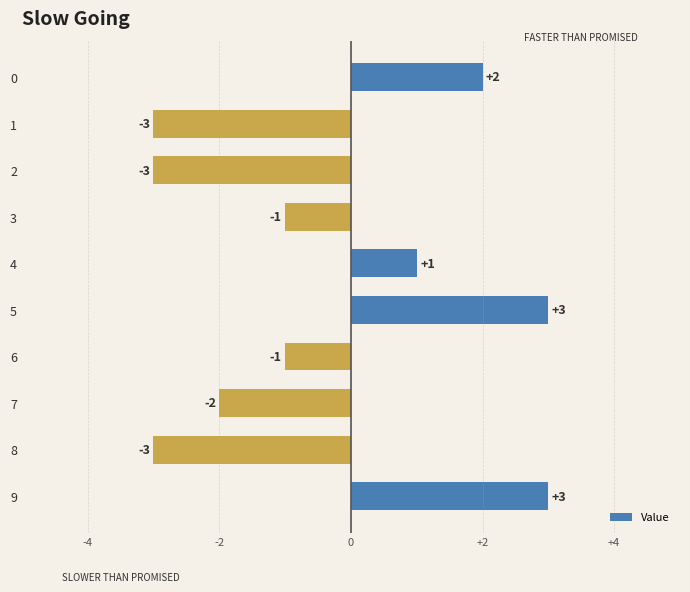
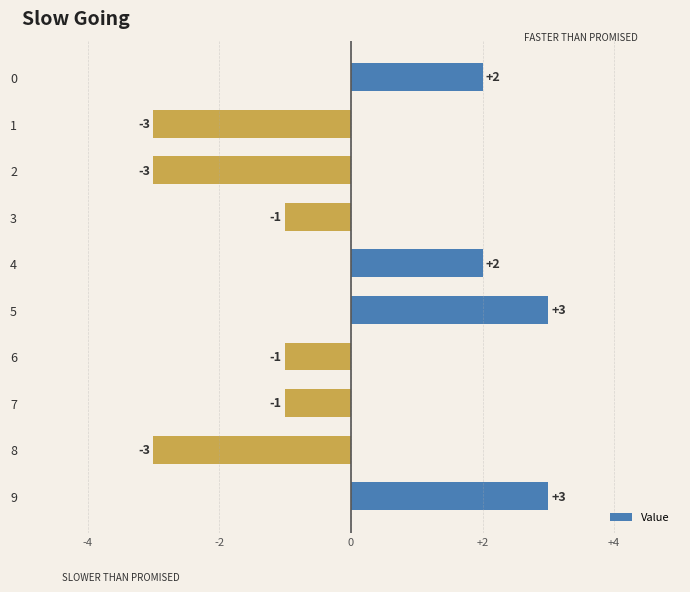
4: +1 -> +2
7: -2 -> -1
